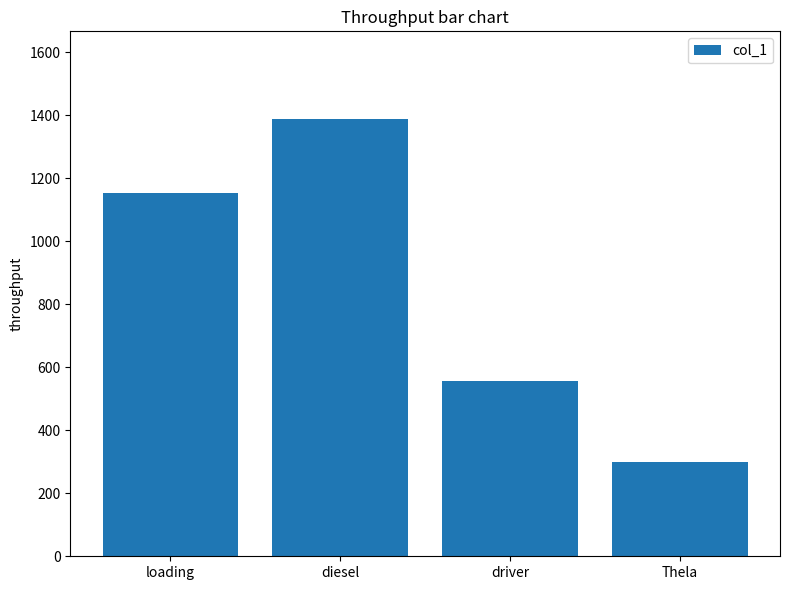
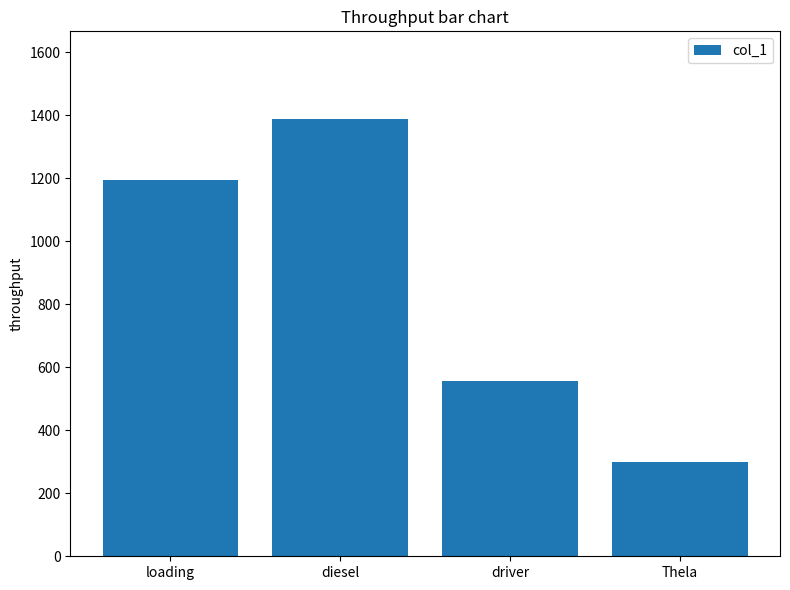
loading: 1150 -> 1190
